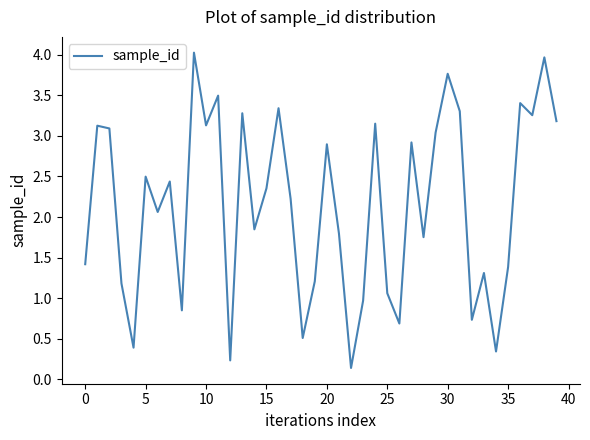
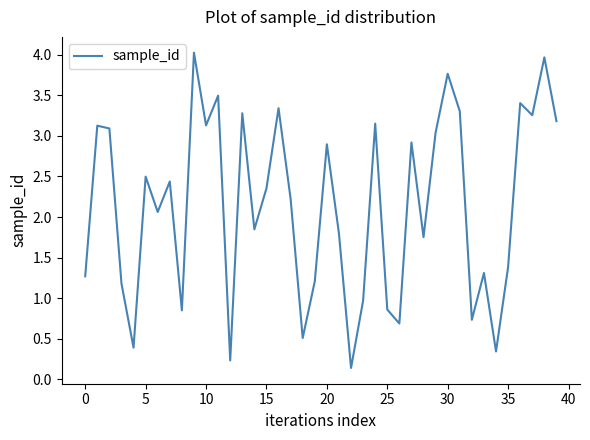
0: 1.4 -> 1.3
25: 1.1 -> 0.9
